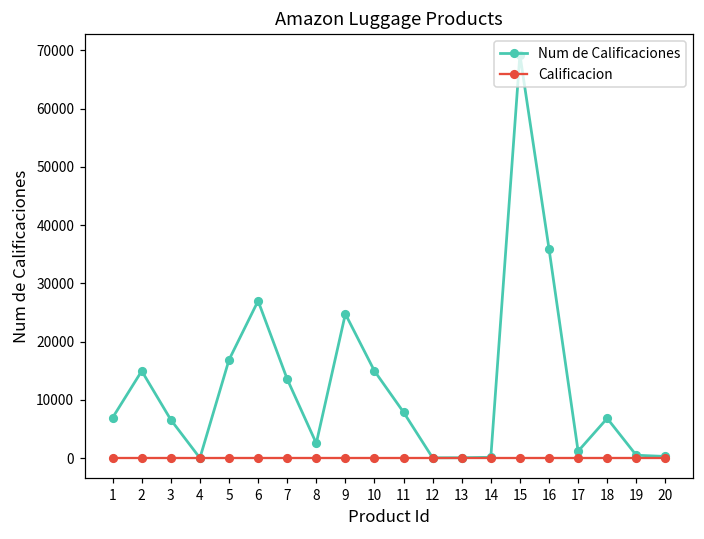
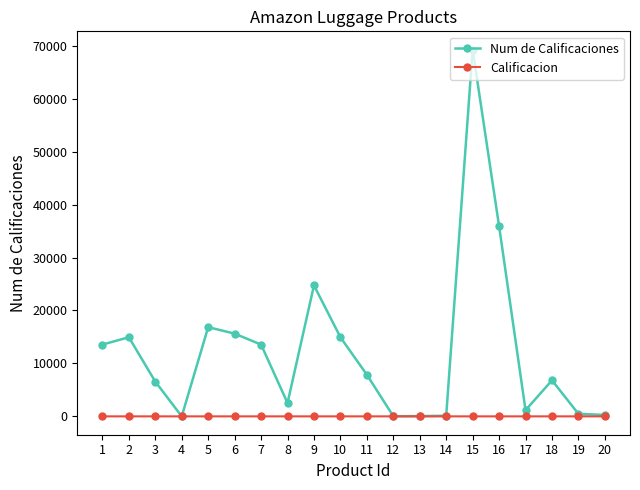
Num de Calificaciones, 1: 7000 -> 14000
Num de Calificaciones, 6: 27000 -> 16000
